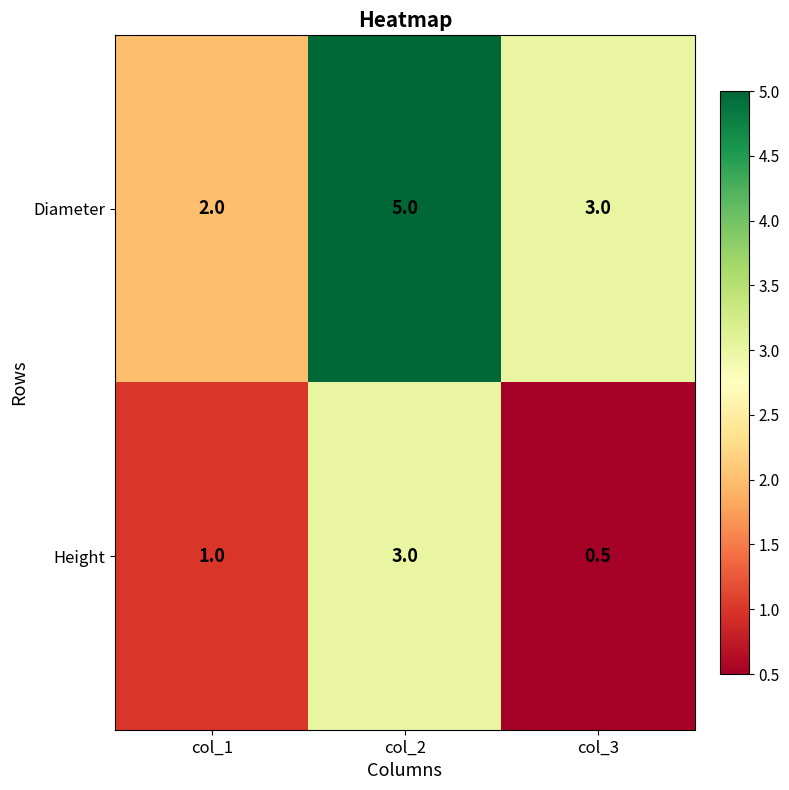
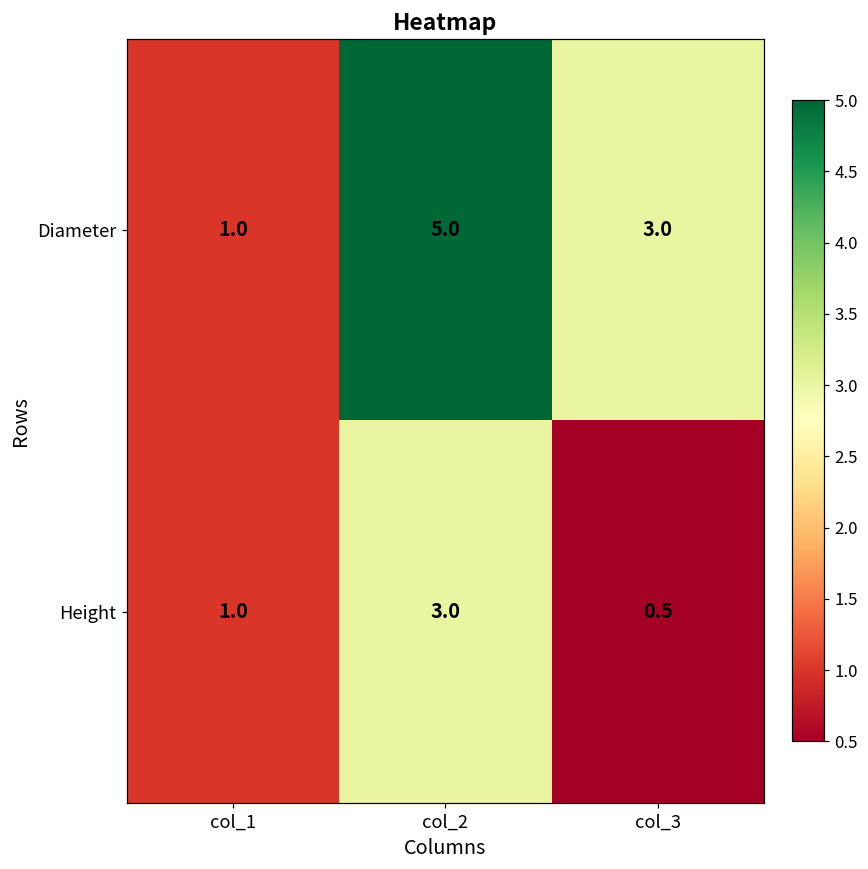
Diameter, col_1: 2.0 -> 1.0
